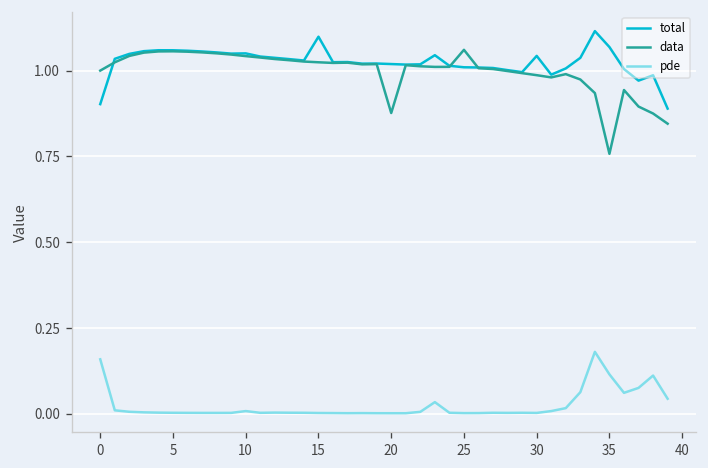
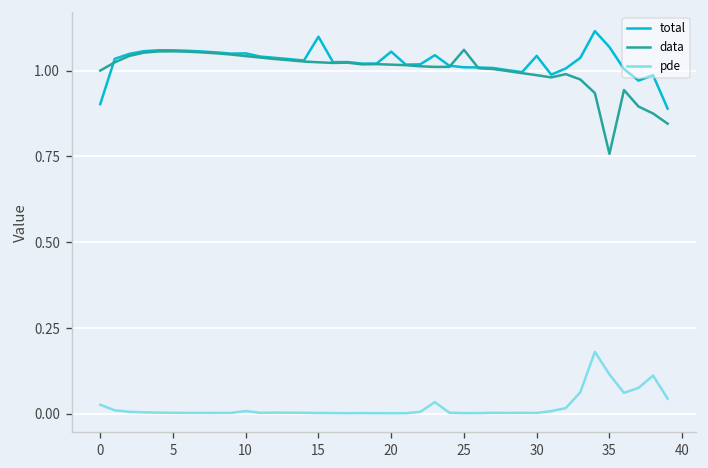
pde, 0: 0.16 -> 0.03
total, 20: 1.02 -> 1.06
data, 20: 0.88 -> 1.02
